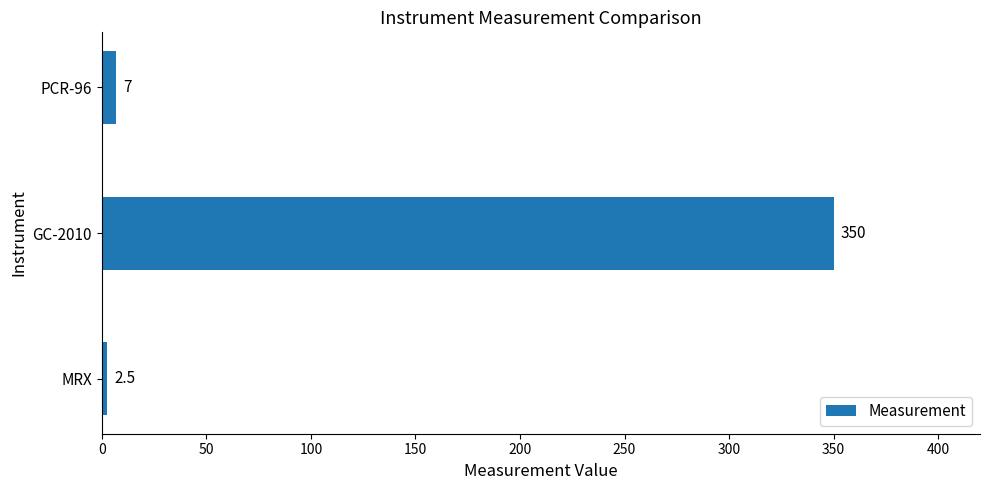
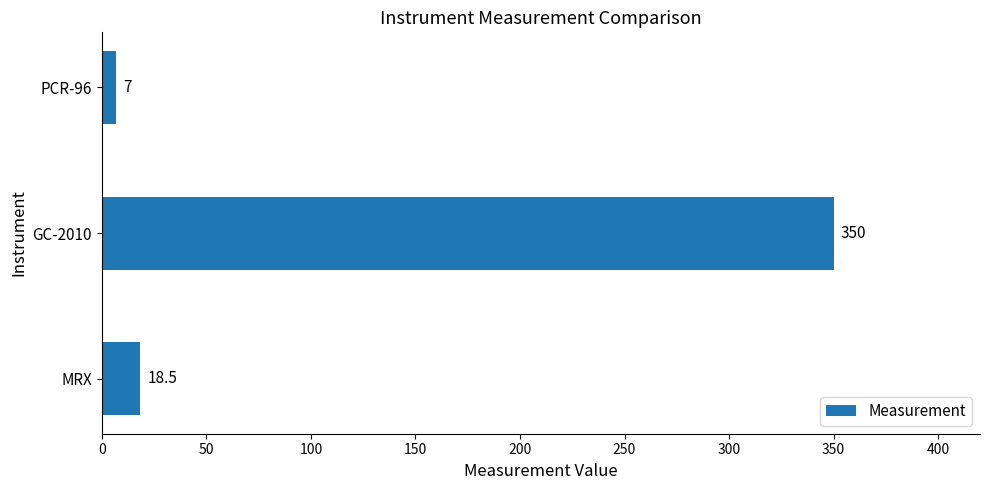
MRX: 2.5 -> 18.5
